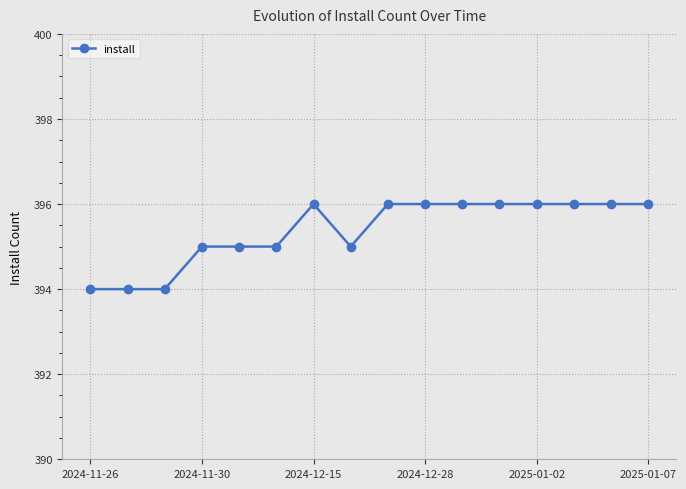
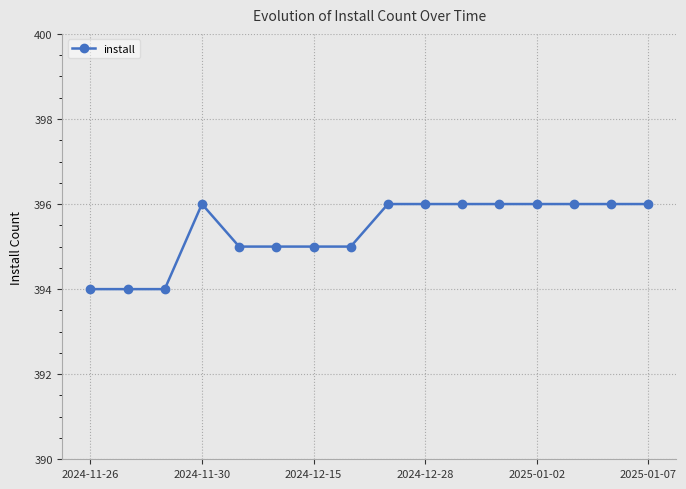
2024-11-30: 395 -> 396
2024-12-15: 396 -> 395
